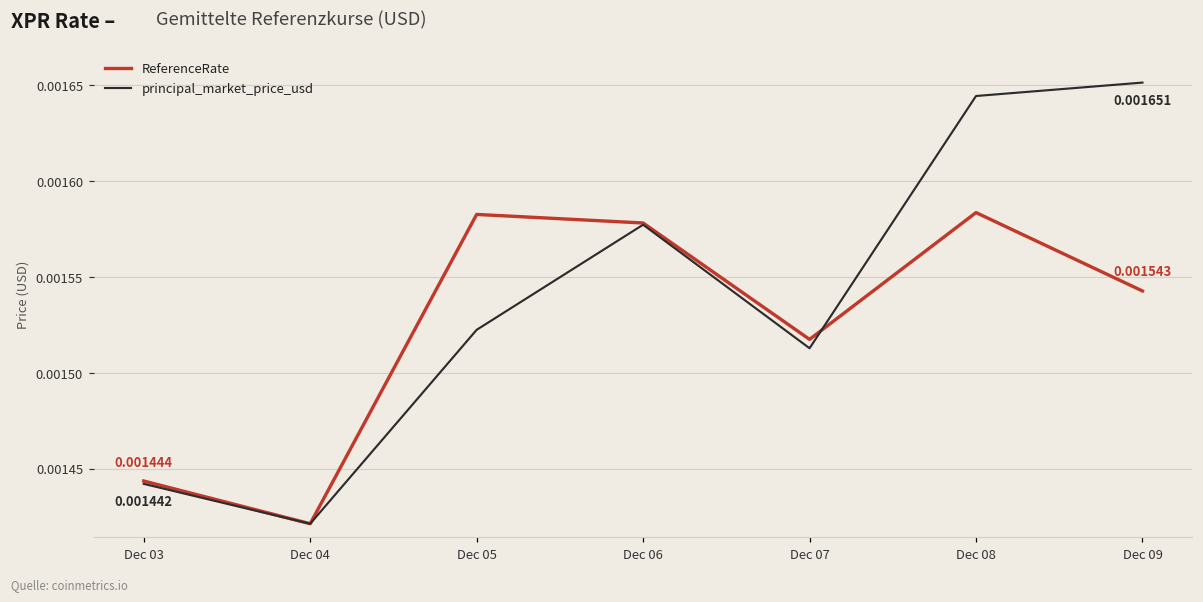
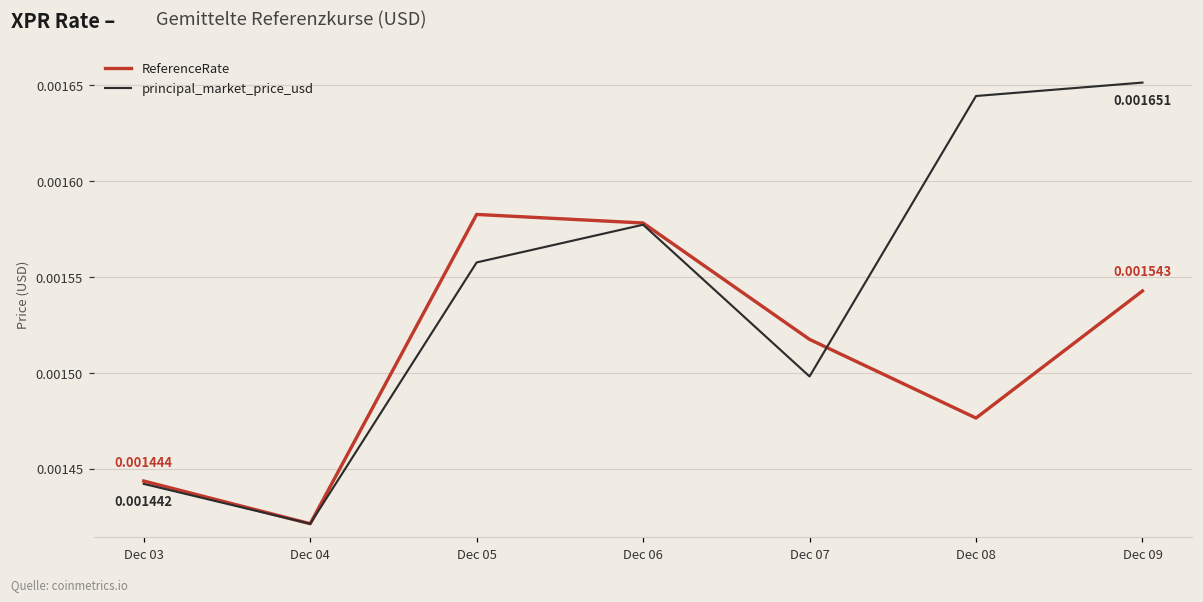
principal_market_price_usd, Dec 05: 0.001522 -> 0.001558
principal_market_price_usd, Dec 07: 0.001513 -> 0.001498
ReferenceRate, Dec 08: 0.001583 -> 0.001476
